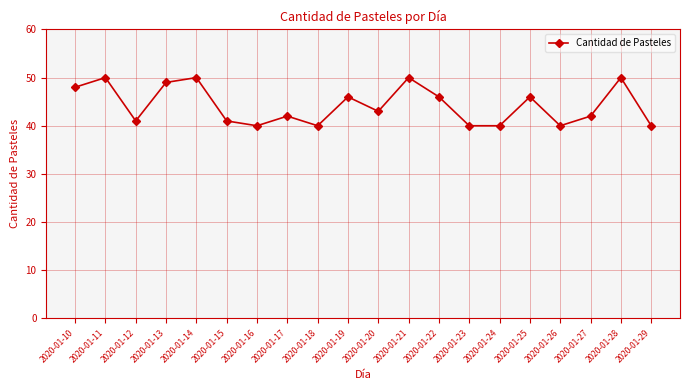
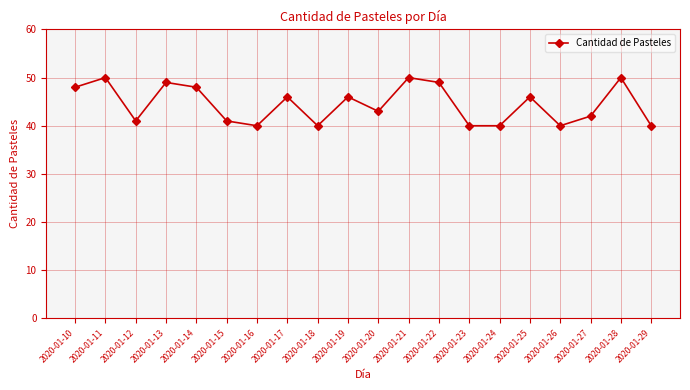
2020-01-14: 50 -> 48
2020-01-17: 42 -> 46
2020-01-22: 46 -> 49
